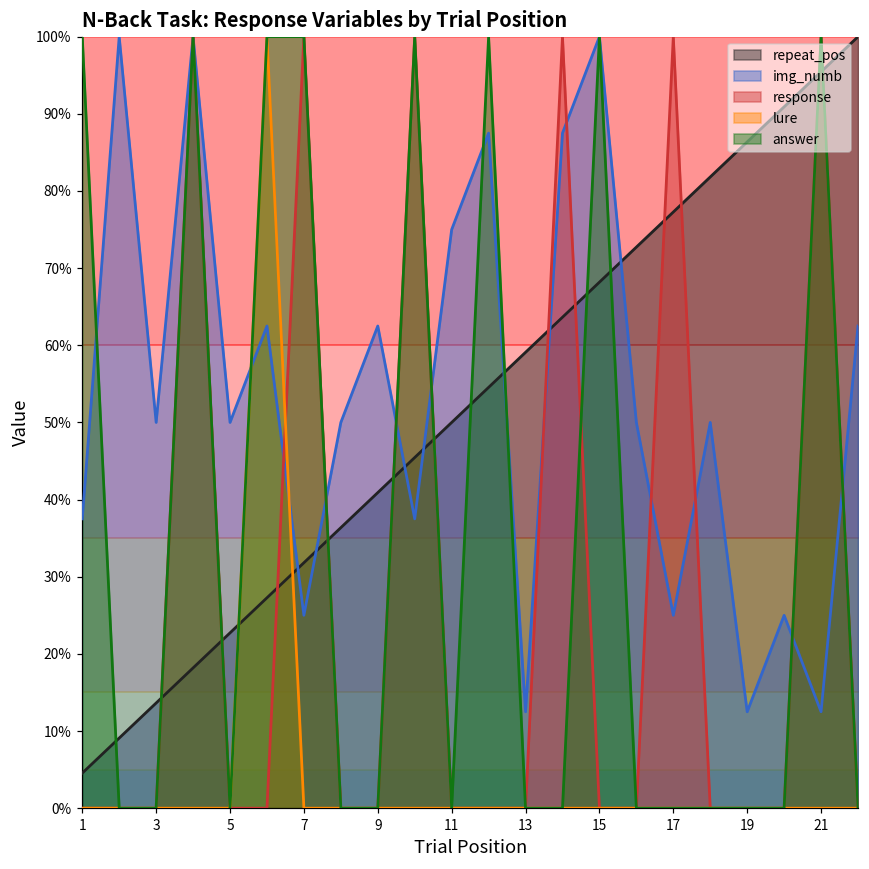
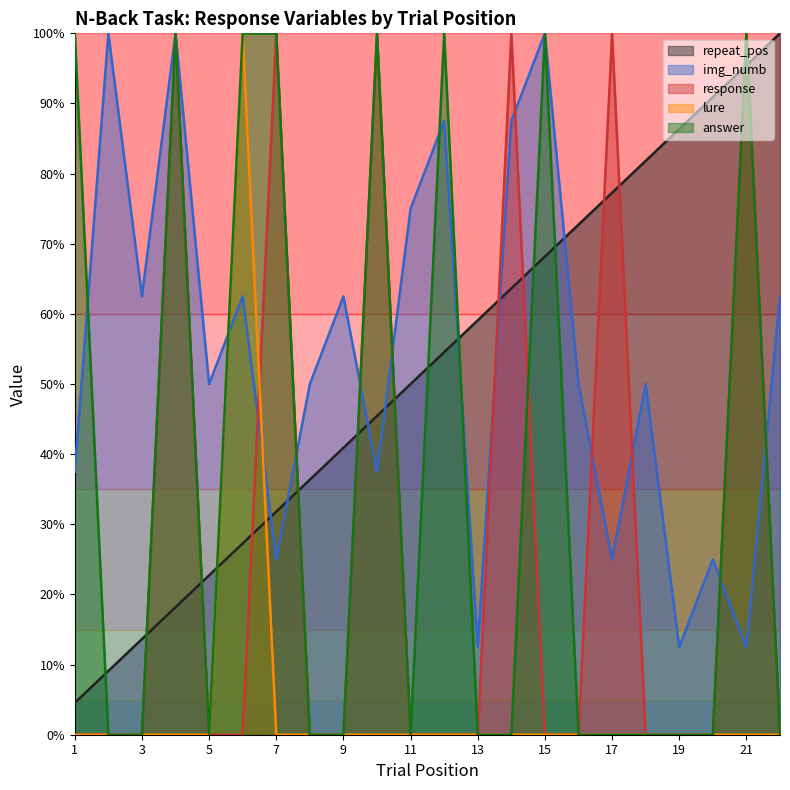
img_numb, 3: 50% -> 63%
